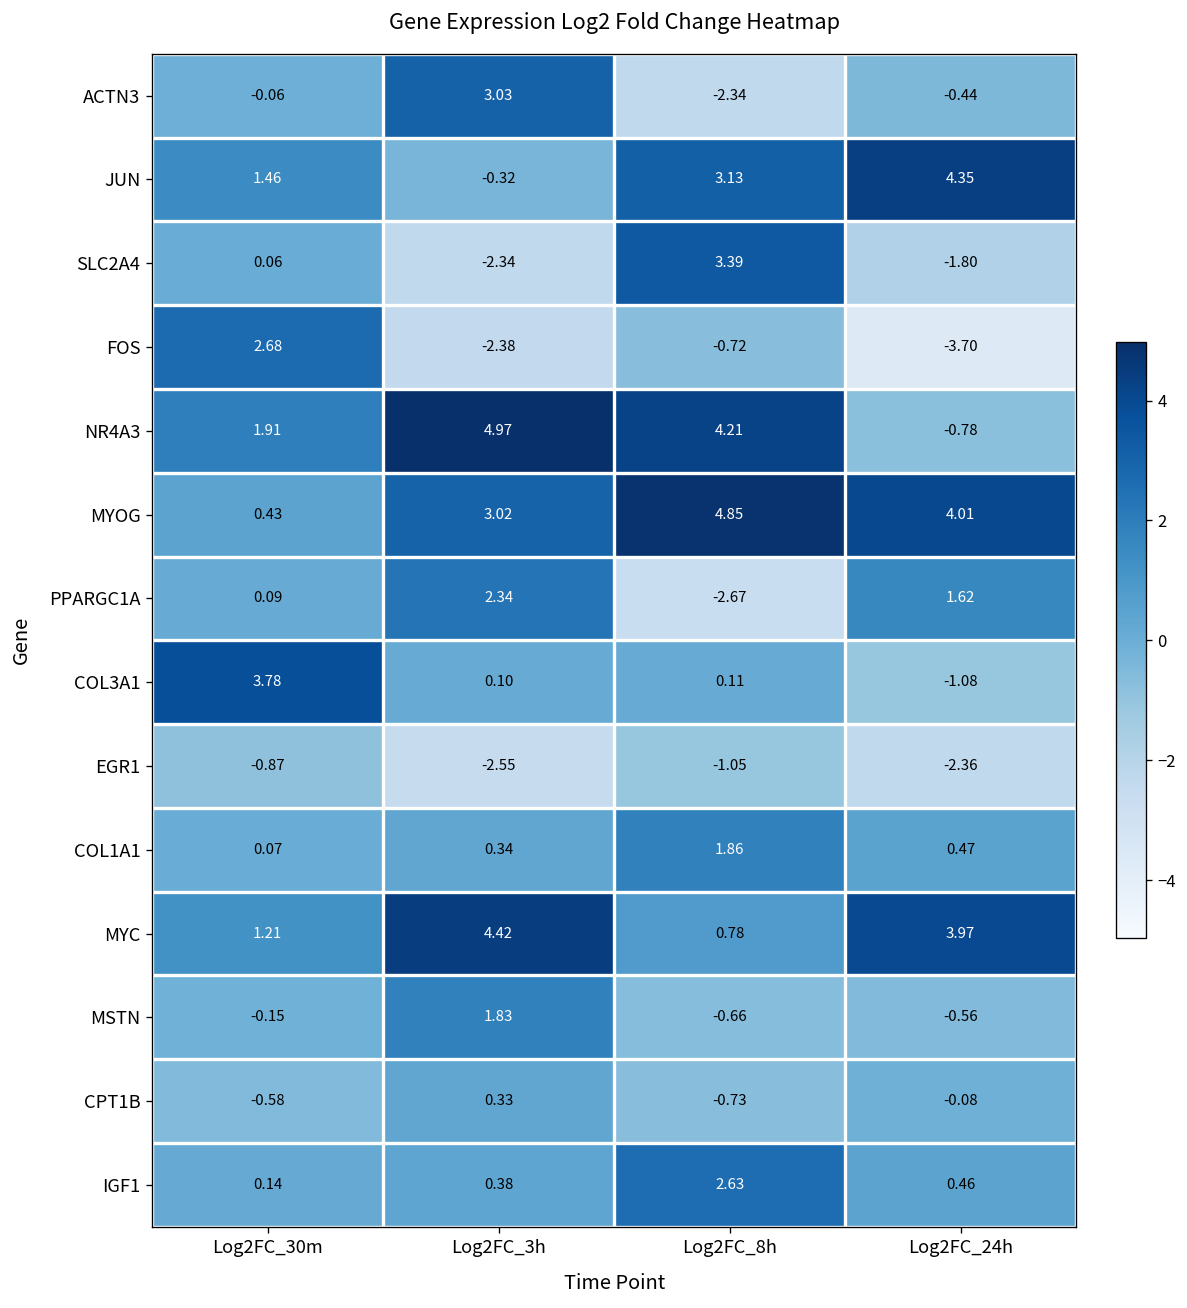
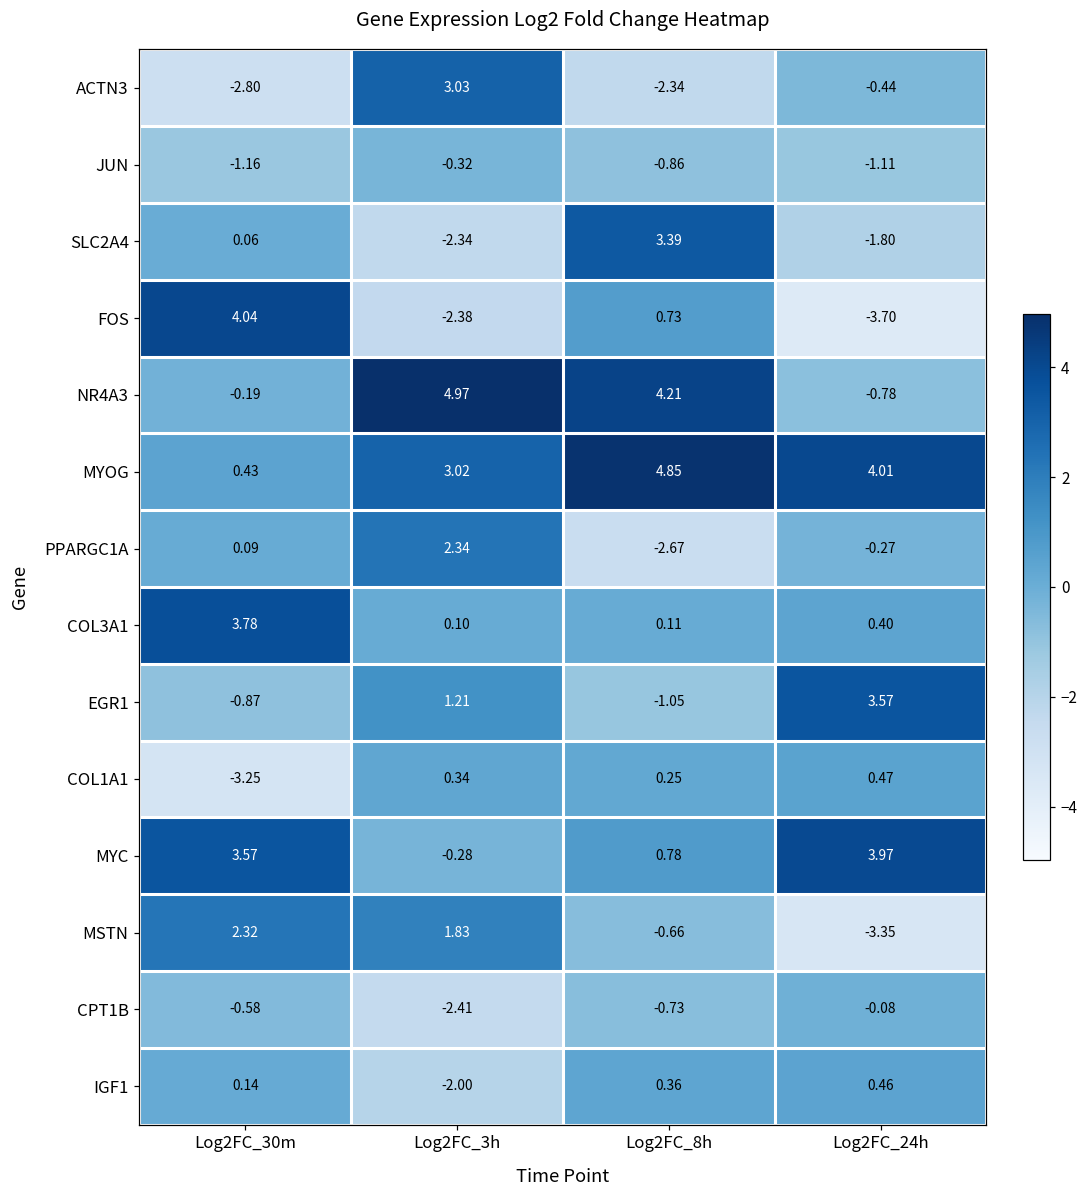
ACTN3, Log2FC_30m: -0.06 -> -2.80
JUN, Log2FC_30m: 1.46 -> -1.16
JUN, Log2FC_8h: 3.13 -> -0.86
JUN, Log2FC_24h: 4.35 -> -1.11
FOS, Log2FC_30m: 2.68 -> 4.04
FOS, Log2FC_8h: -0.72 -> 0.73
NR4A3, Log2FC_30m: 1.91 -> -0.19
PPARGC1A, Log2FC_24h: 1.62 -> -0.27
COL3A1, Log2FC_24h: -1.08 -> 0.40
EGR1, Log2FC_3h: -2.55 -> 1.21
EGR1, Log2FC_24h: -2.36 -> 3.57
COL1A1, Log2FC_30m: 0.07 -> -3.25
COL1A1, Log2FC_8h: 1.86 -> 0.25
MYC, Log2FC_30m: 1.21 -> 3.57
MYC, Log2FC_3h: 4.42 -> -0.28
MSTN, Log2FC_30m: -0.15 -> 2.32
MSTN, Log2FC_24h: -0.56 -> -3.35
CPT1B, Log2FC_3h: 0.33 -> -2.41
IGF1, Log2FC_3h: 0.38 -> -2.00
IGF1, Log2FC_8h: 2.63 -> 0.36
